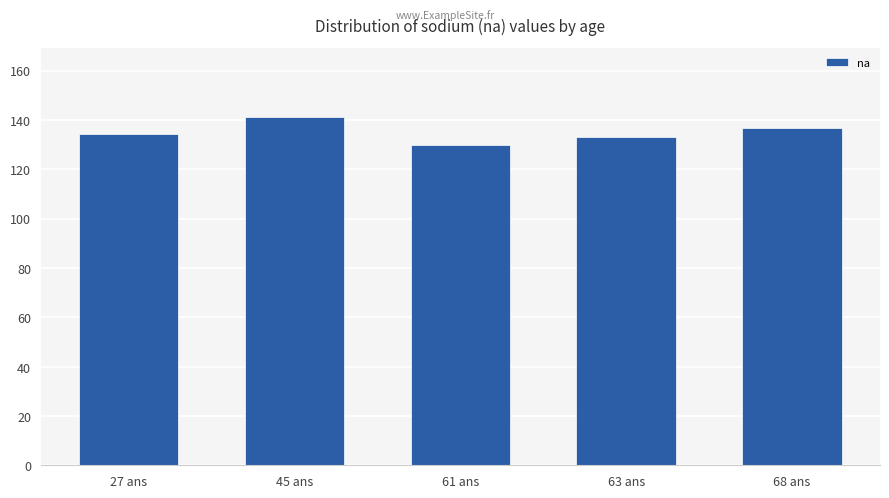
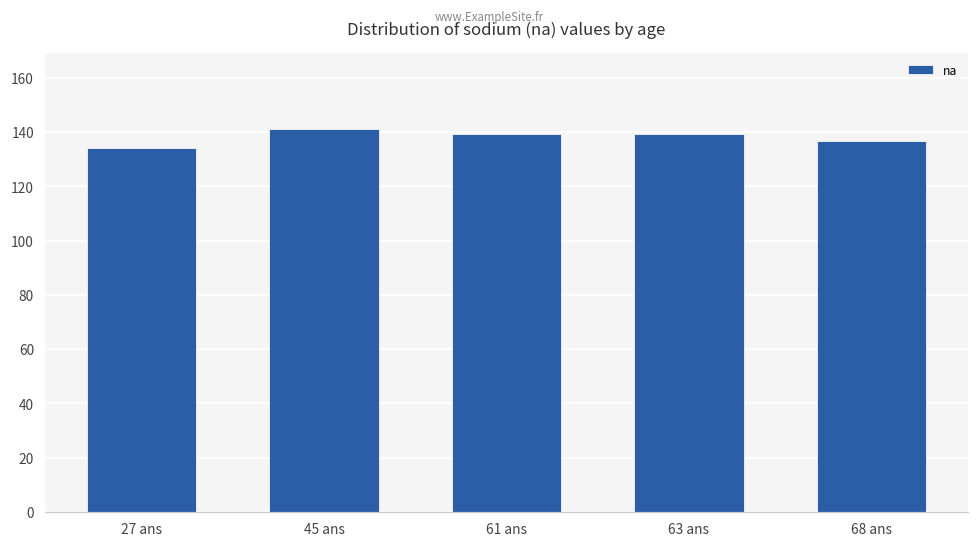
61 ans: 130 -> 139
63 ans: 133 -> 139
